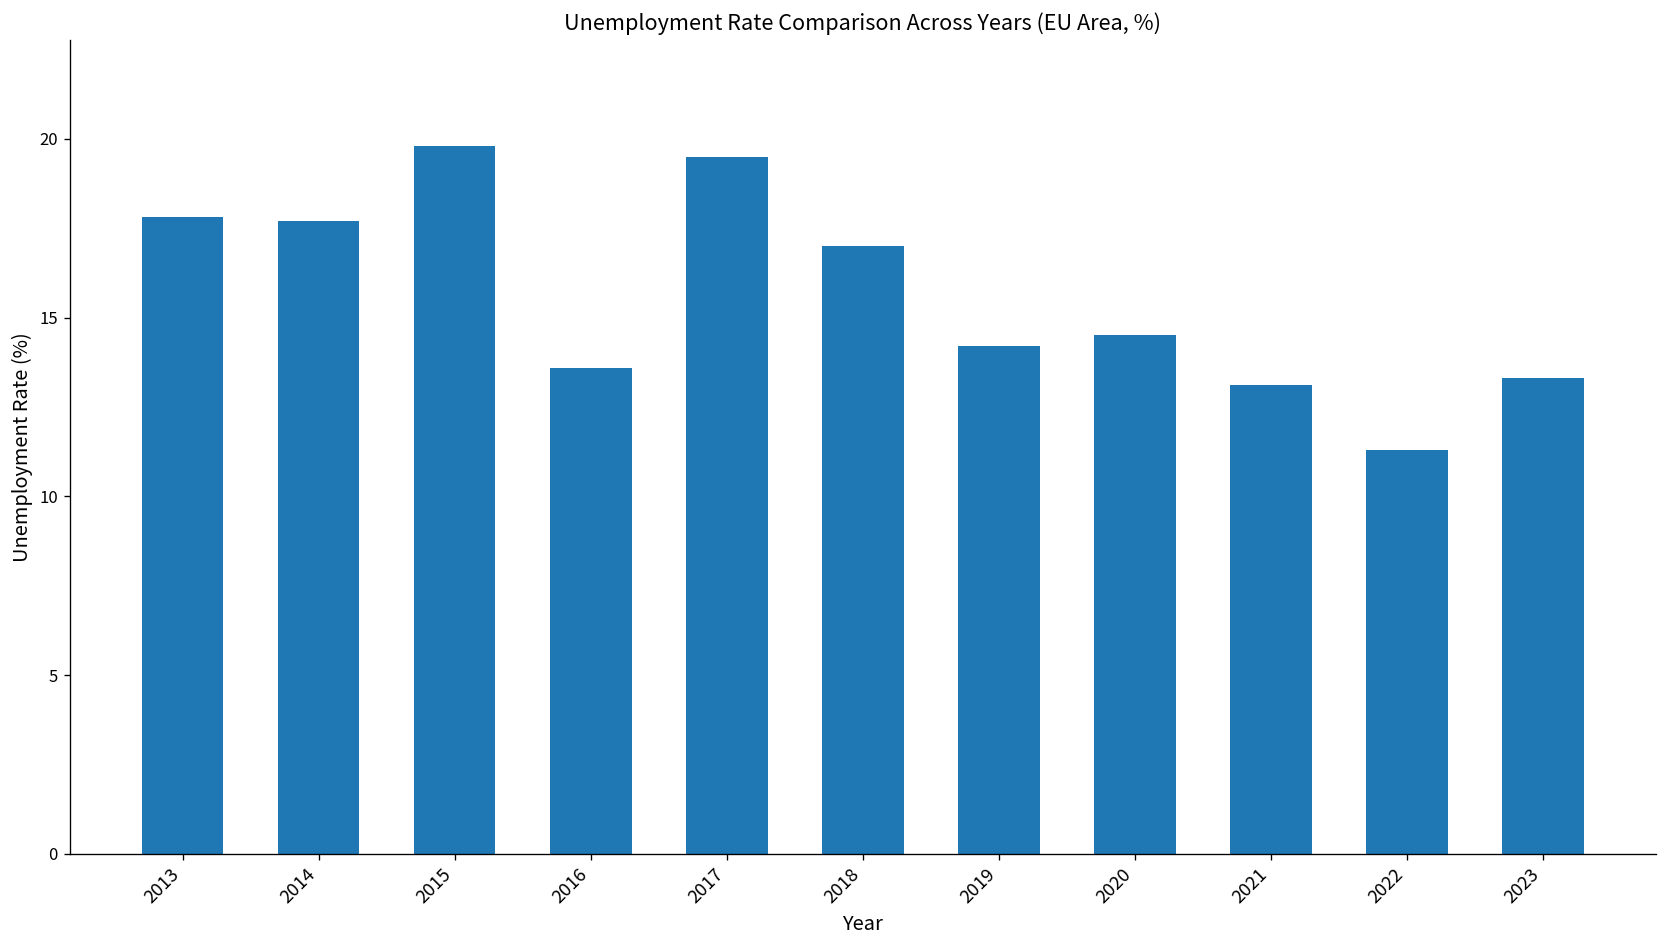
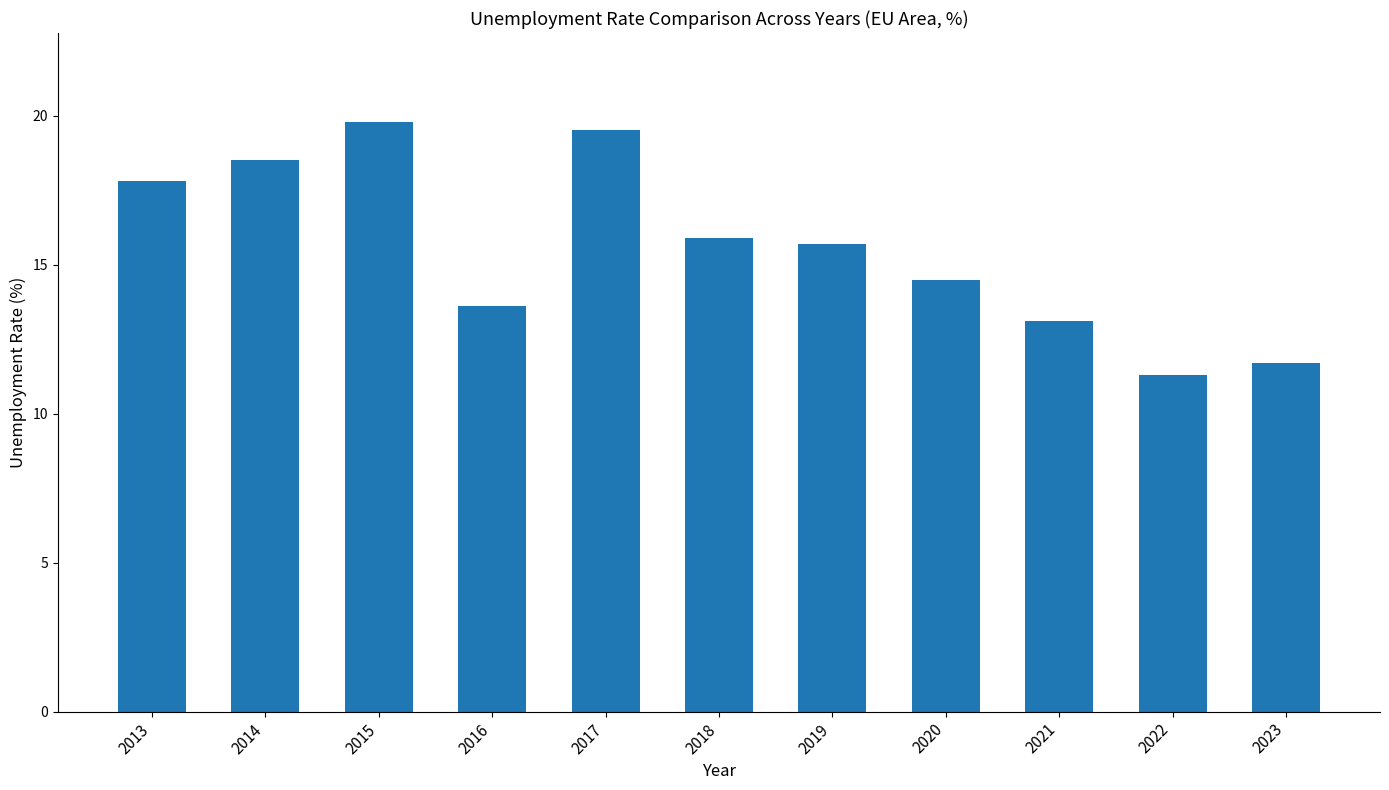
2014: 17.7 -> 18.5
2018: 17.0 -> 15.9
2019: 14.2 -> 15.7
2023: 13.3 -> 11.7
